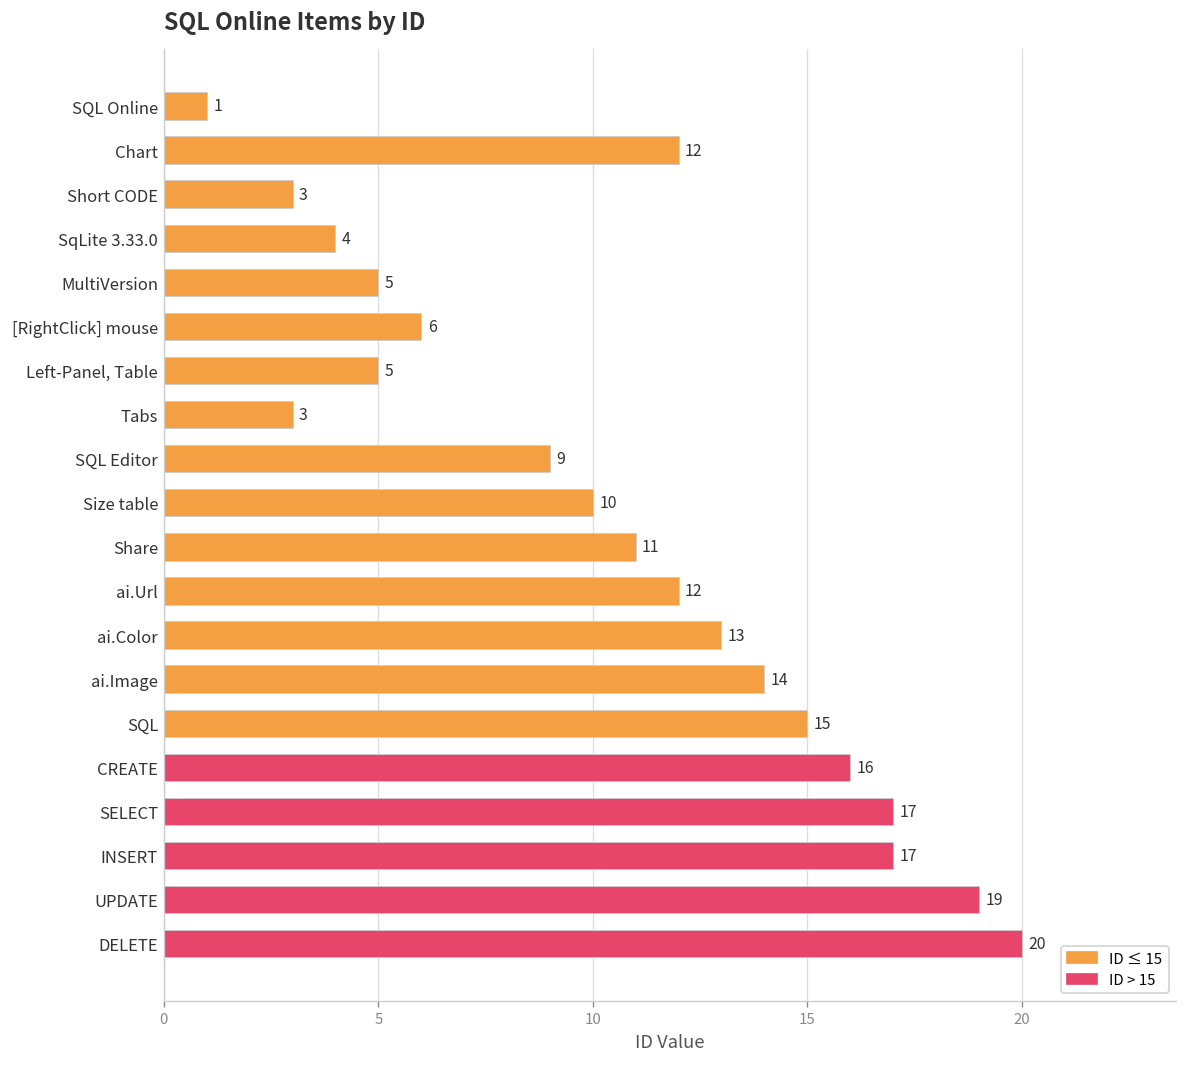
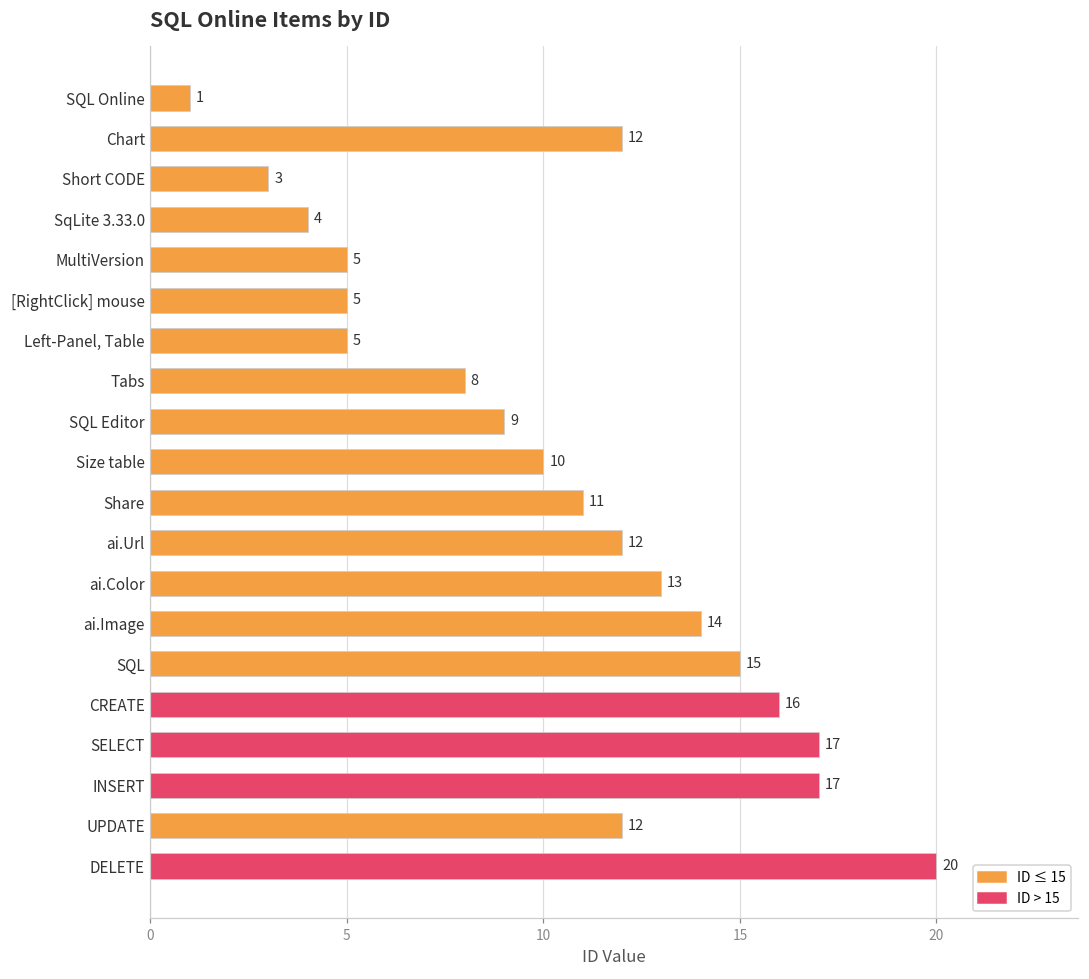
[RightClick] mouse: 6 -> 5
Tabs: 3 -> 8
UPDATE: 19 -> 12
